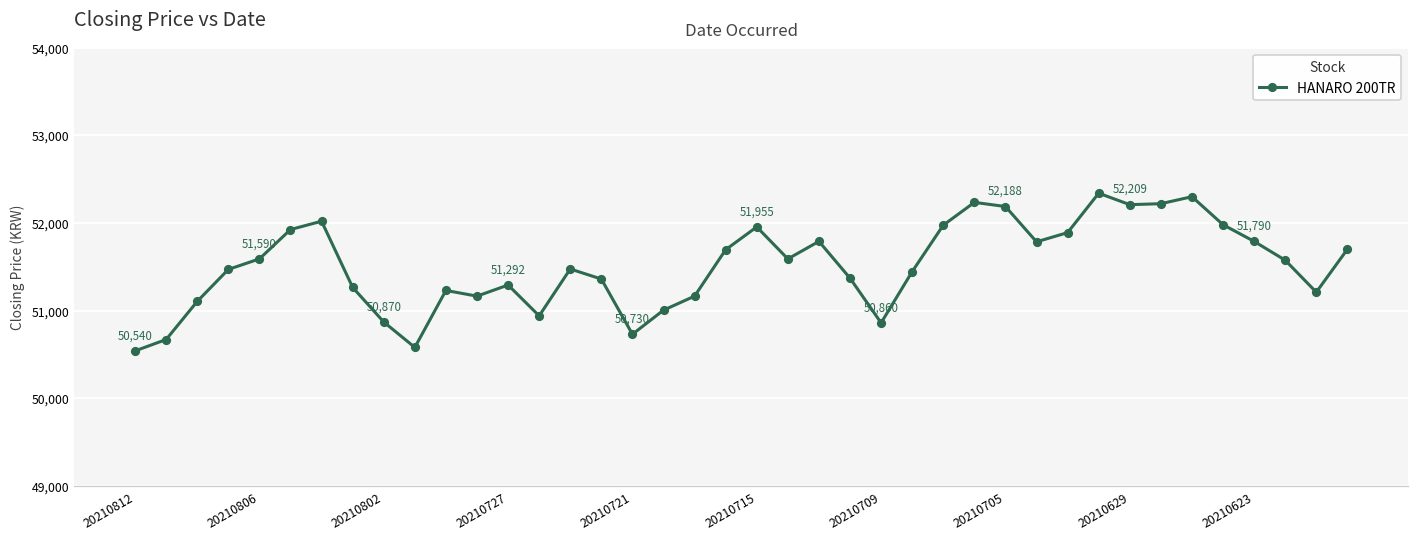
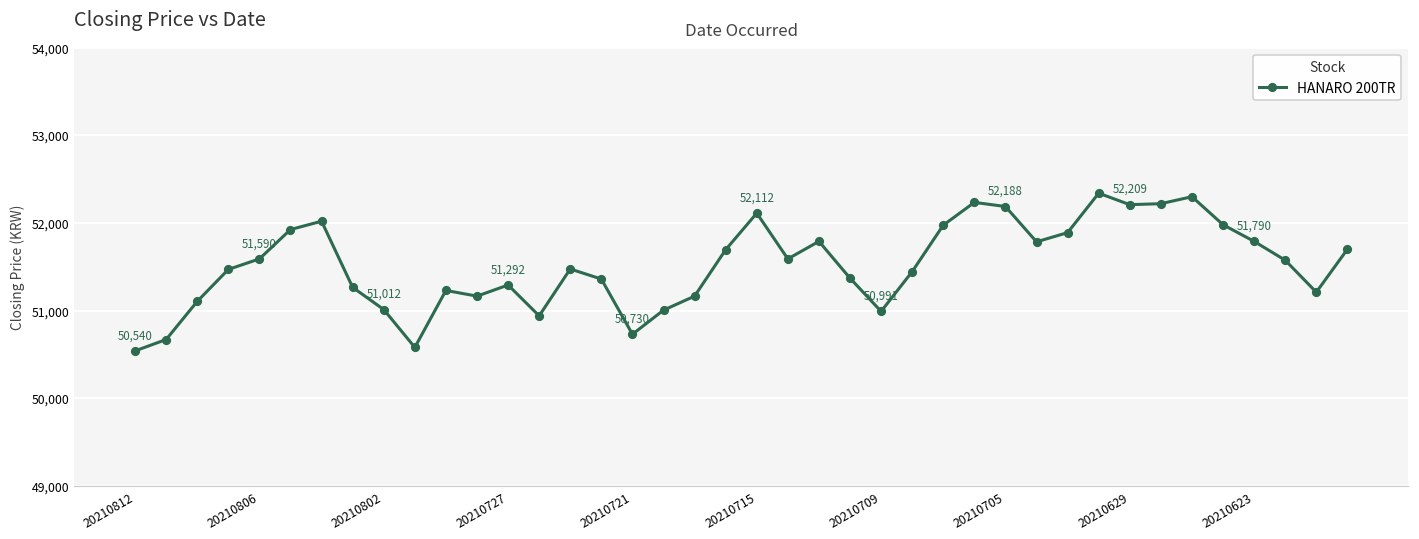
20210802: 50,870 -> 51,012
20210715: 51,955 -> 52,112
20210709: 50,860 -> 50,991
